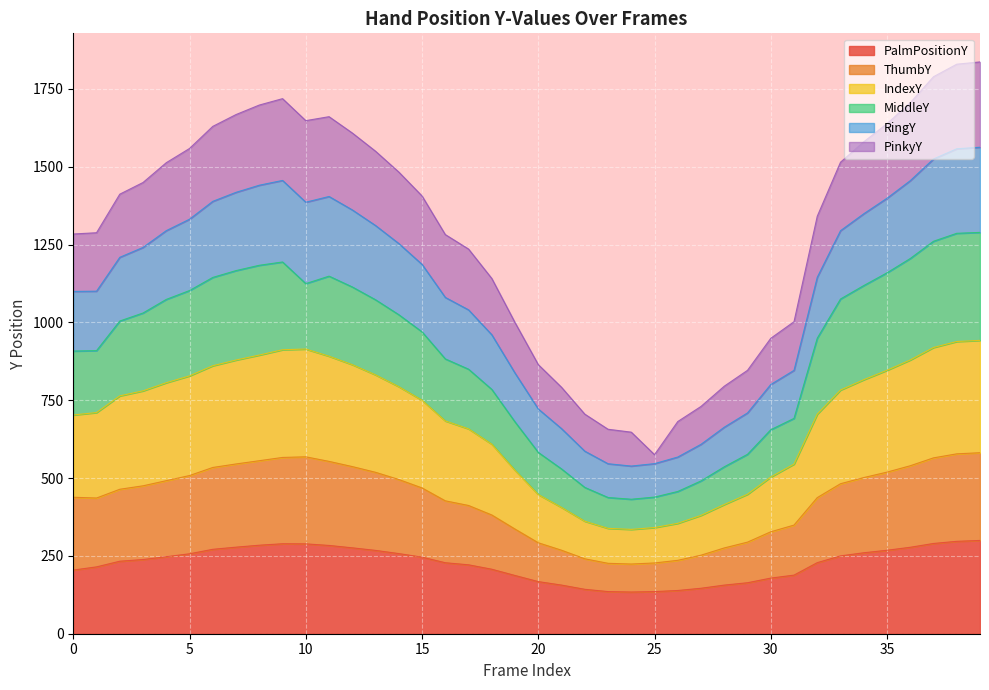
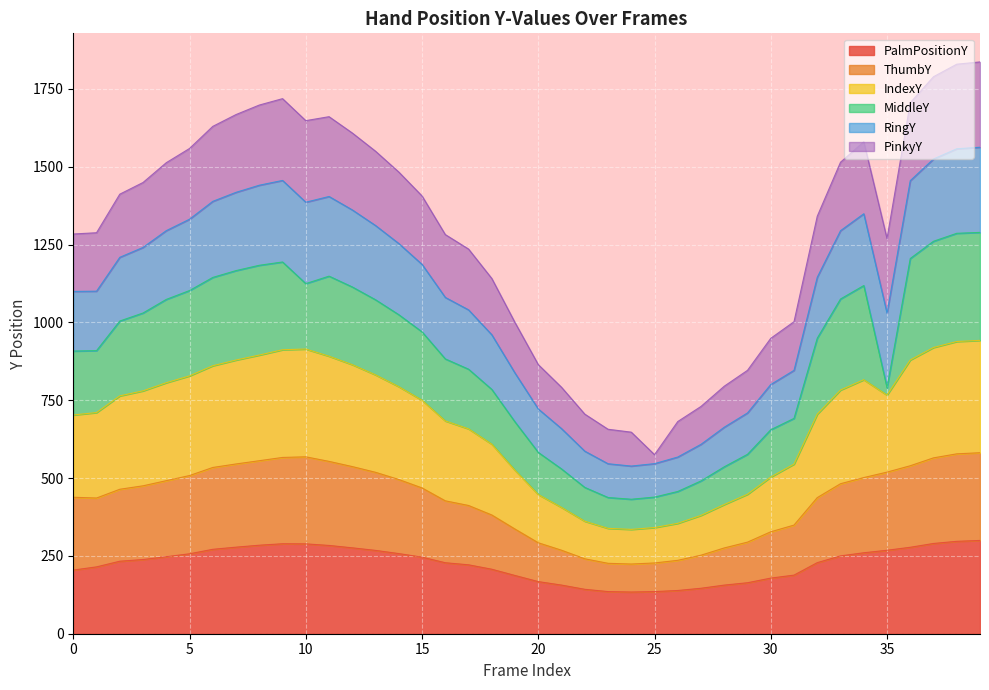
IndexY, 35: 330 -> 250
MiddleY, 35: 310 -> 20
